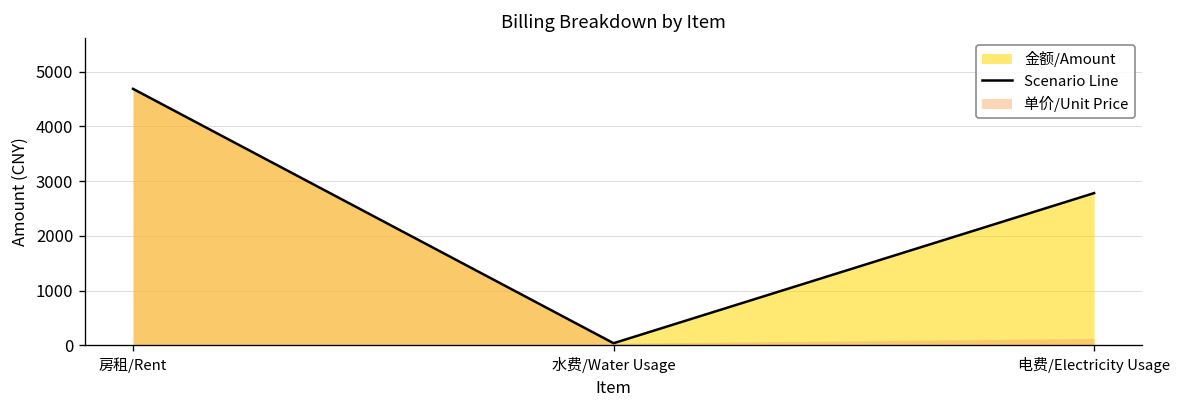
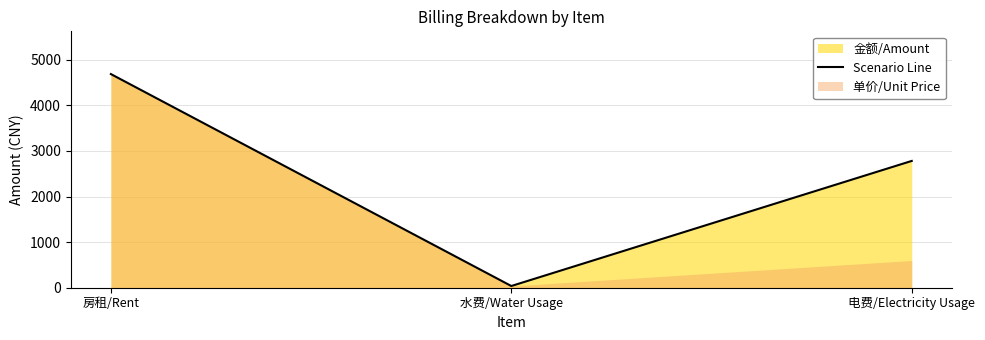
单价/Unit Price, 电费/Electricity Usage: 100 -> 600
